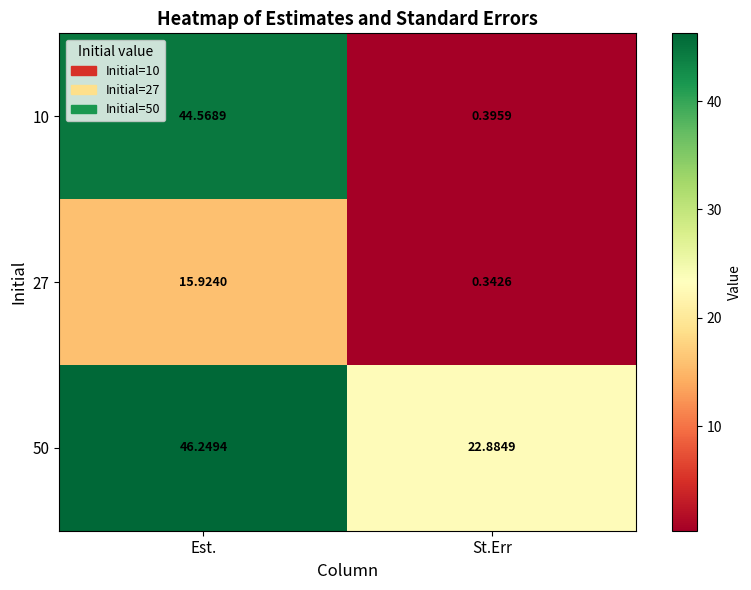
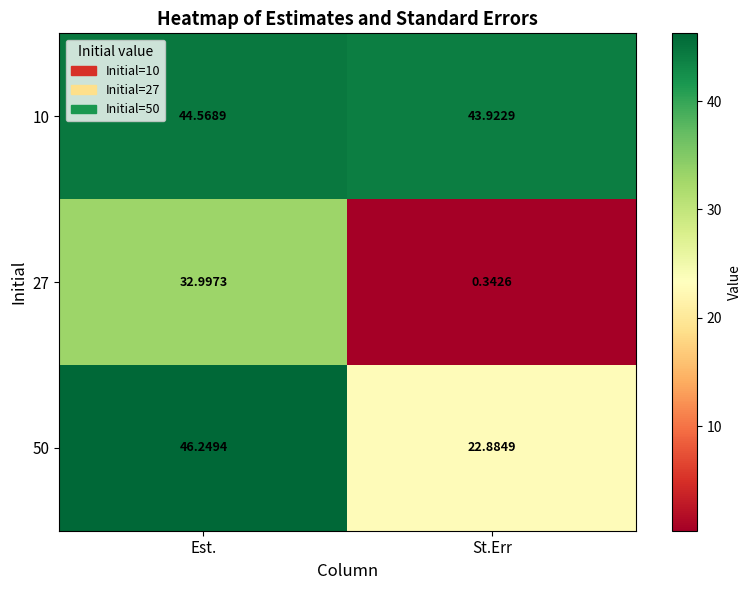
10, St.Err: 0.3959 -> 43.9229
27, Est.: 15.9240 -> 32.9973
